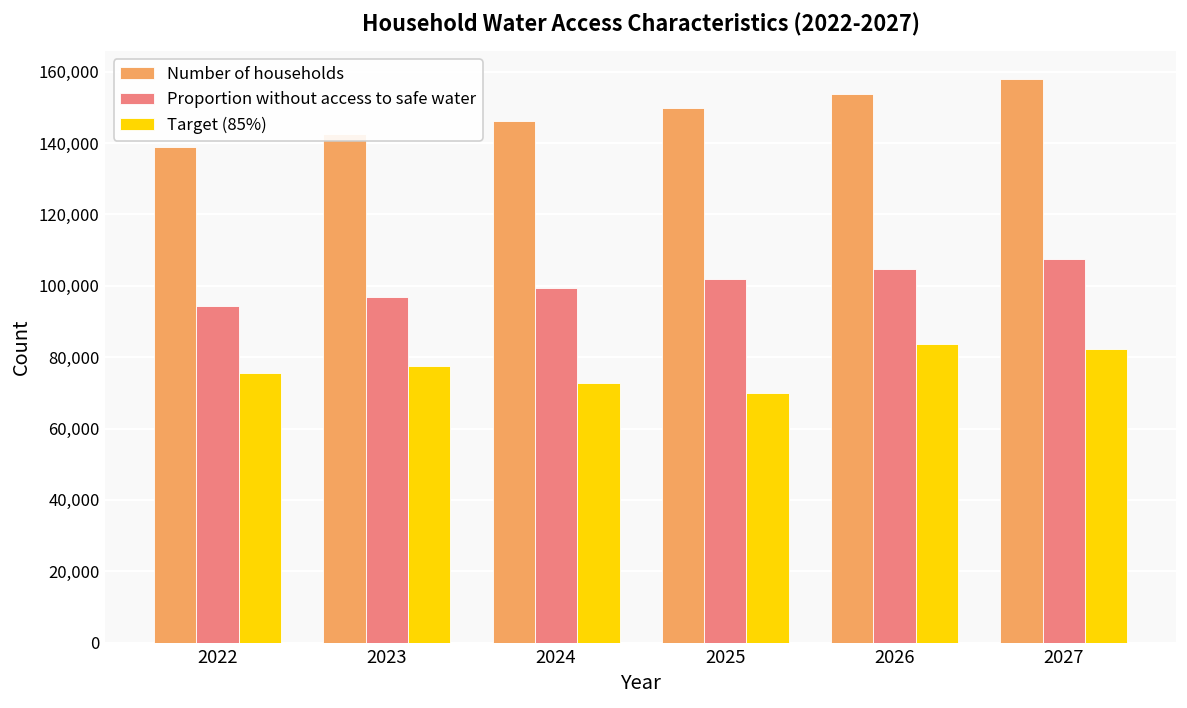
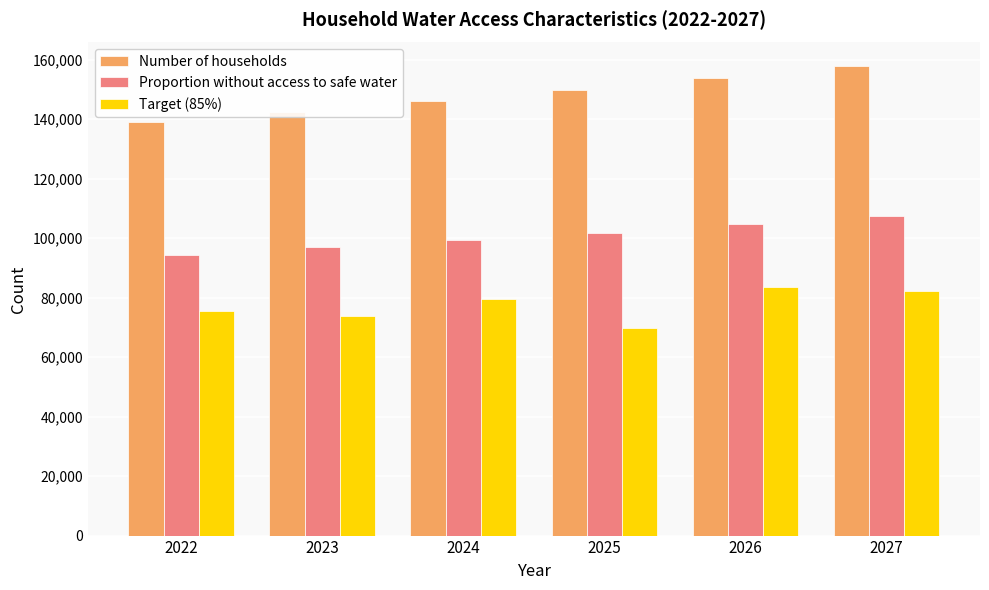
Target (85%), 2023: 78,000 -> 74,000
Target (85%), 2024: 73,000 -> 80,000
